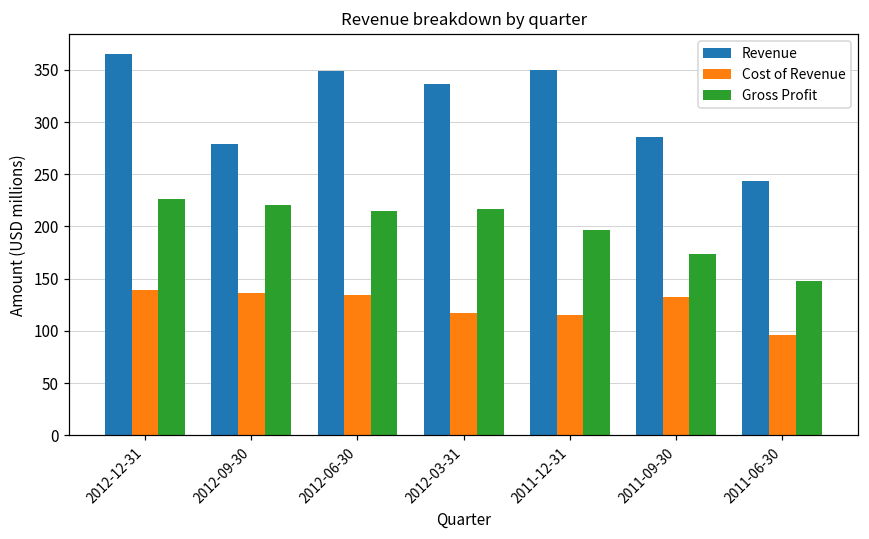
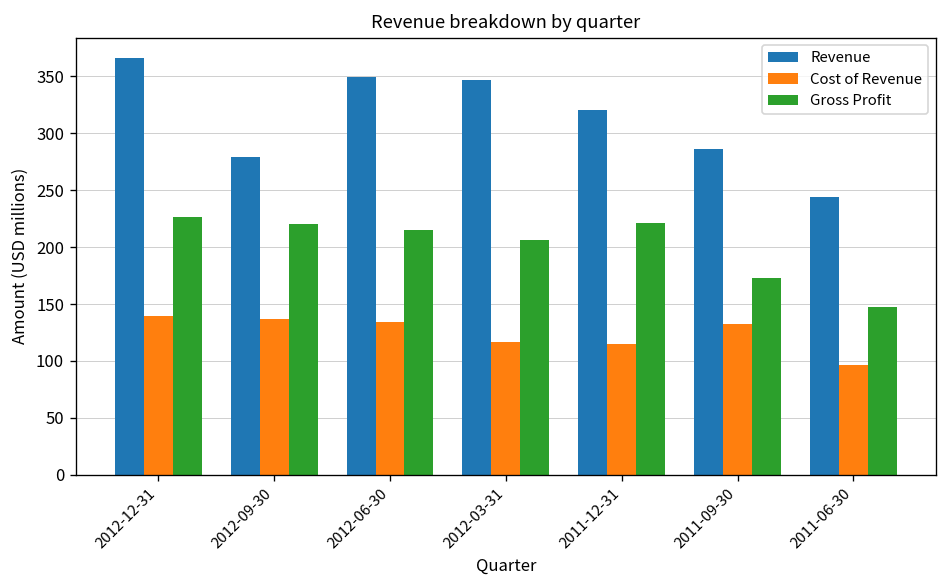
Revenue, 2012-03-31: 340 -> 350
Gross Profit, 2012-03-31: 220 -> 210
Revenue, 2011-12-31: 350 -> 320
Gross Profit, 2011-12-31: 200 -> 220
